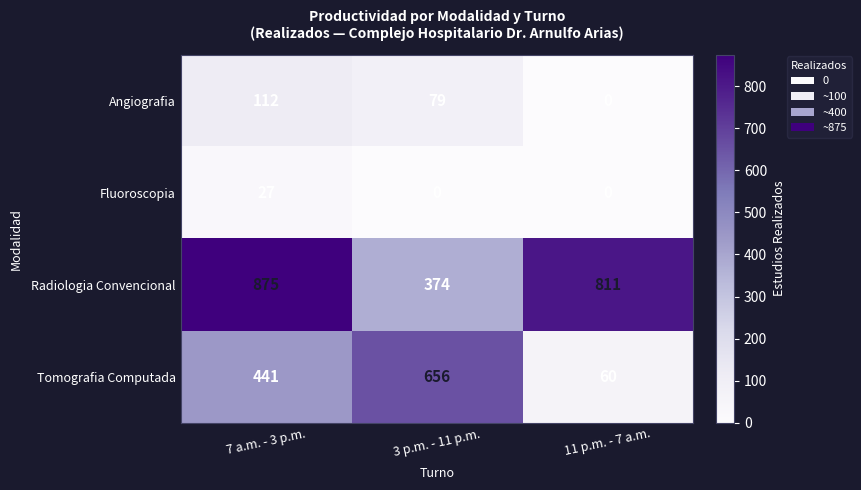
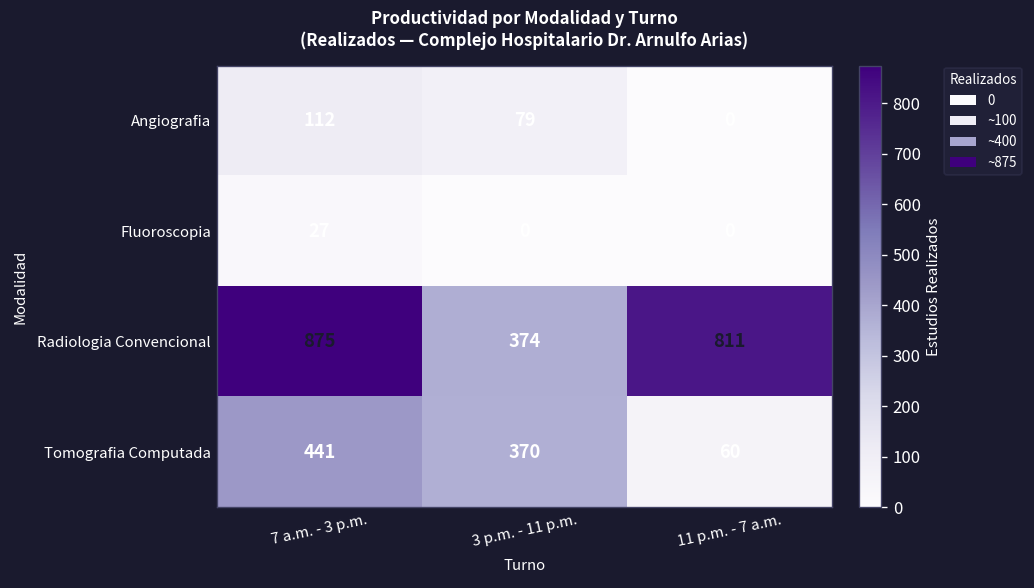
Tomografia Computada, 3 p.m. - 11 p.m.: 656 -> 370
